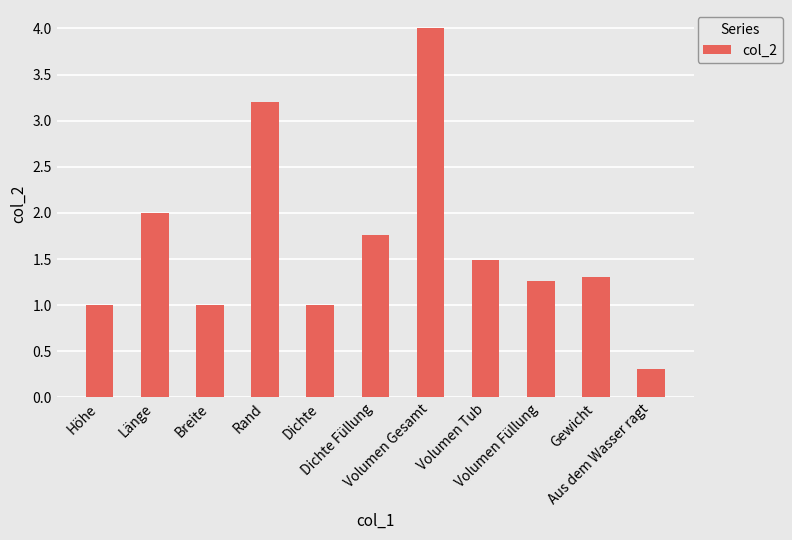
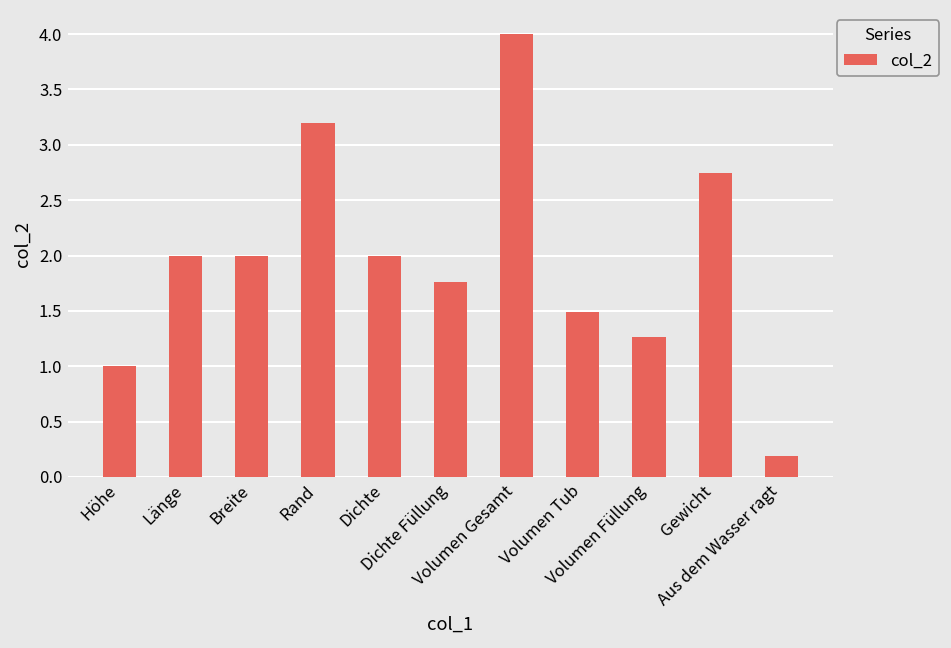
Breite: 1 -> 2
Dichte: 1 -> 2
Gewicht: 1.3 -> 2.7
Aus dem Wasser ragt: 0.3 -> 0.2
